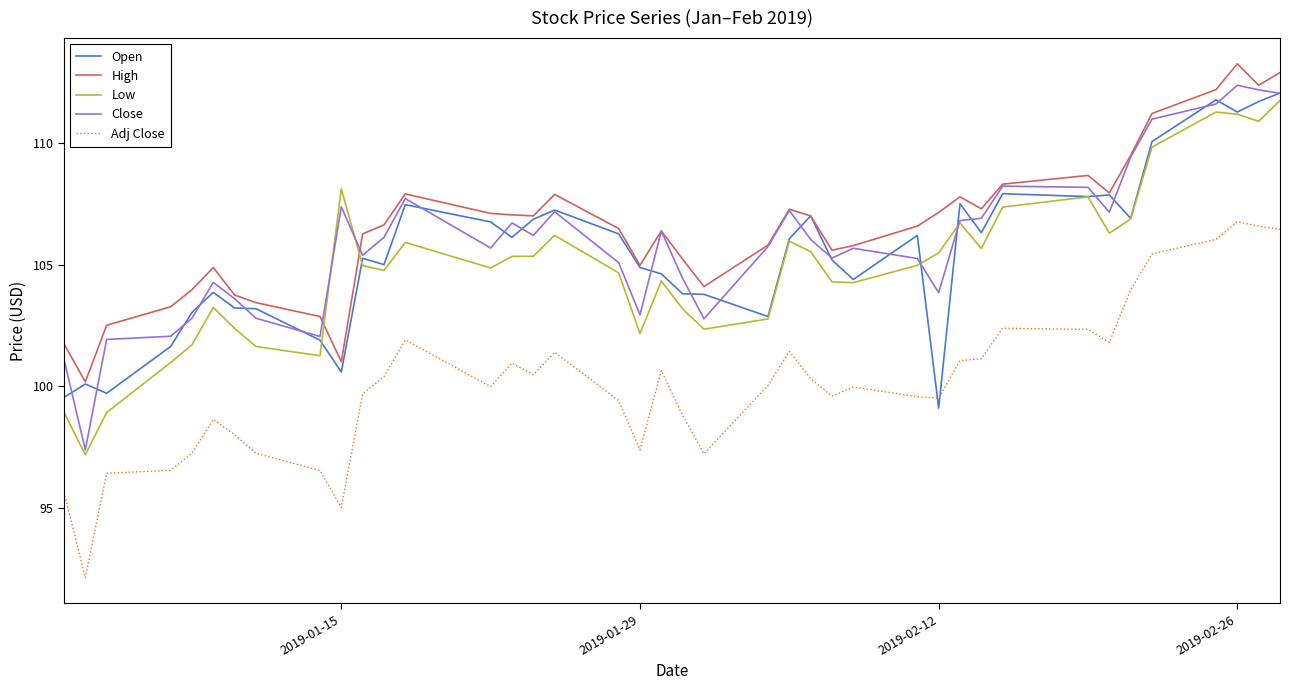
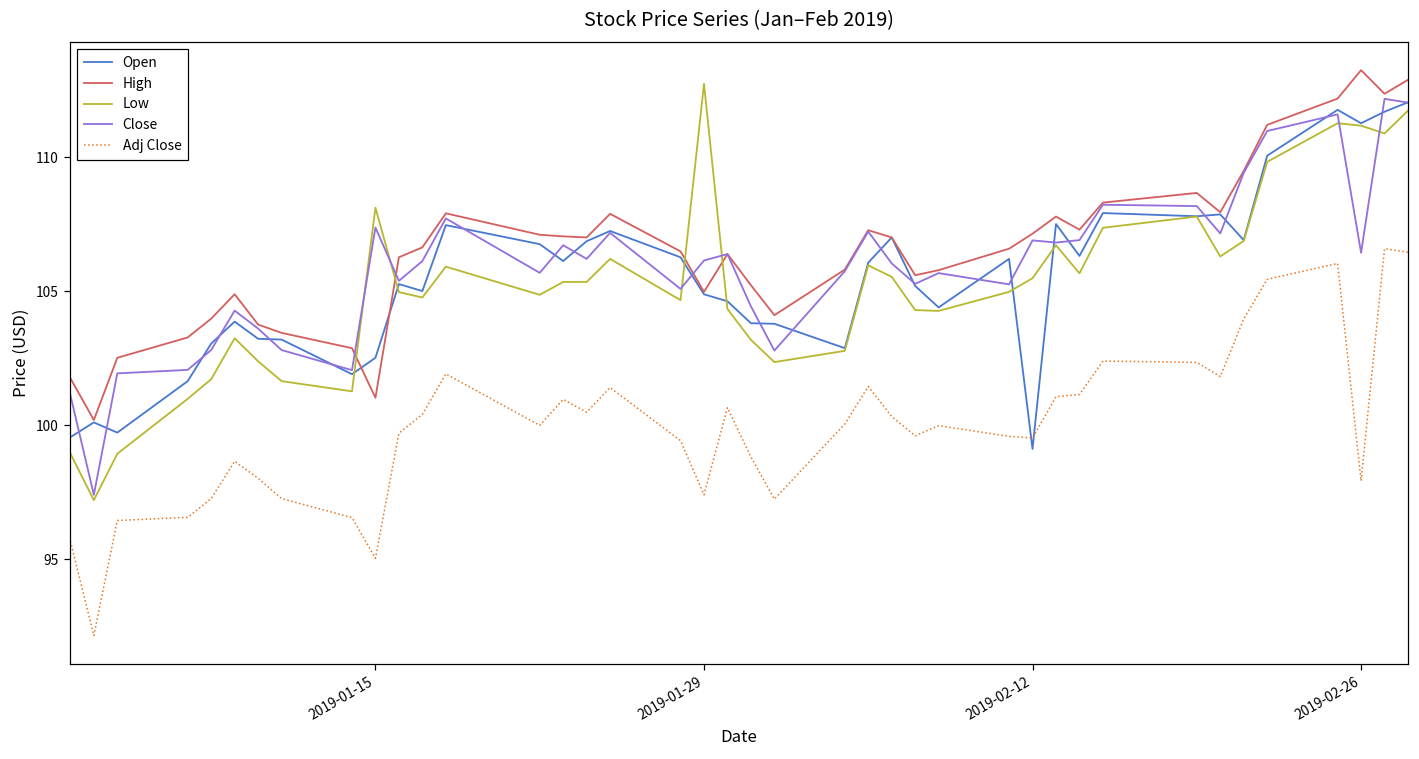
Open, 2019-01-15: 100.6 -> 102.5
Low, 2019-01-29: 102.2 -> 112.7
Close, 2019-01-29: 102.9 -> 106.1
Close, 2019-02-12: 103.9 -> 106.9
Close, 2019-02-26: 112.4 -> 106.4
Adj Close, 2019-02-26: 106.8 -> 97.9
